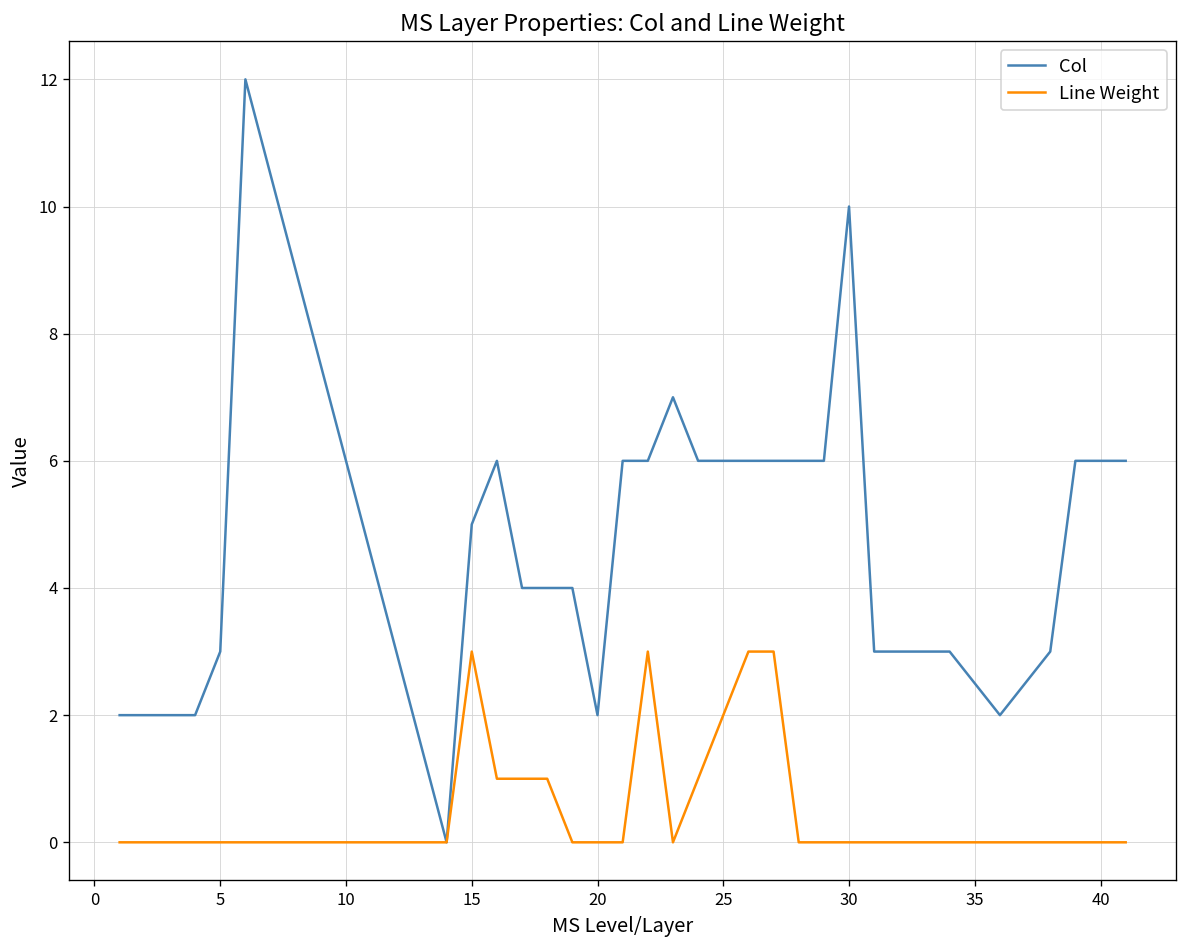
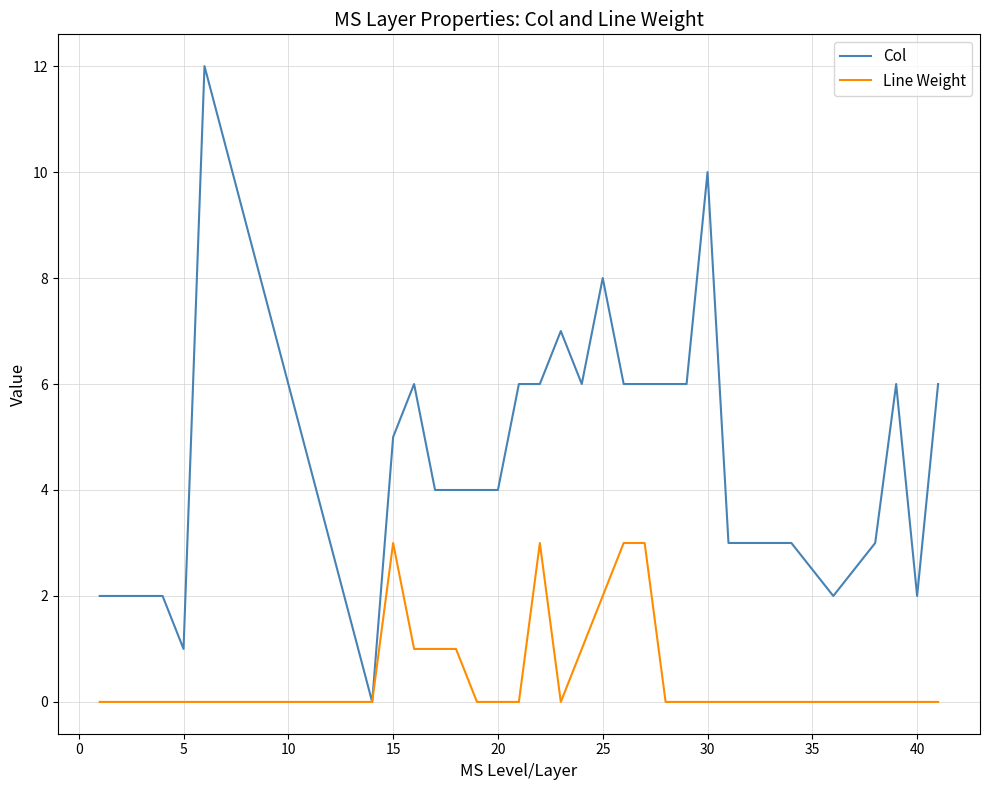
Col, 5: 3 -> 1
Col, 20: 2 -> 4
Col, 25: 6 -> 8
Col, 40: 6 -> 2
